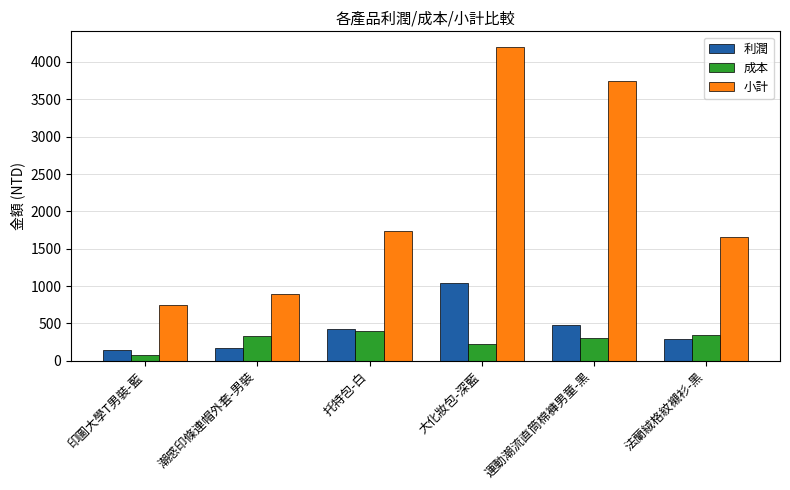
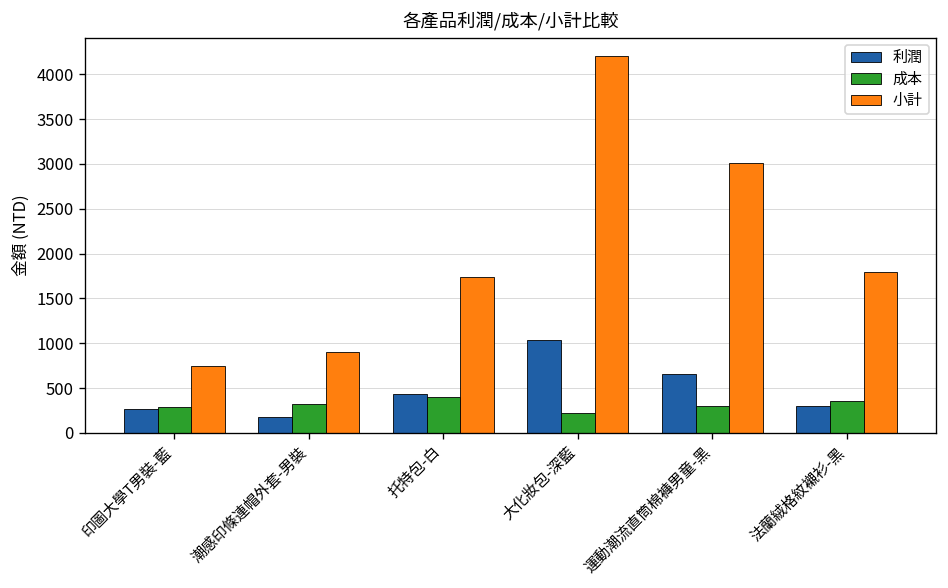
利潤, 印圖大學T男裝-藍: 100 -> 300
成本, 印圖大學T男裝-藍: 100 -> 300
利潤, 運動潮流直筒棉褲男童-黑: 500 -> 700
小計, 運動潮流直筒棉褲男童-黑: 3800 -> 3000
小計, 法蘭絨格紋襯衫-黑: 1700 -> 1800
